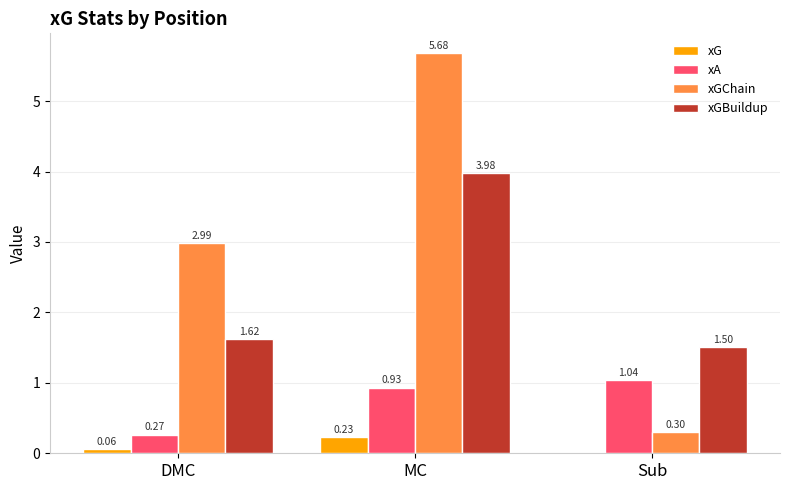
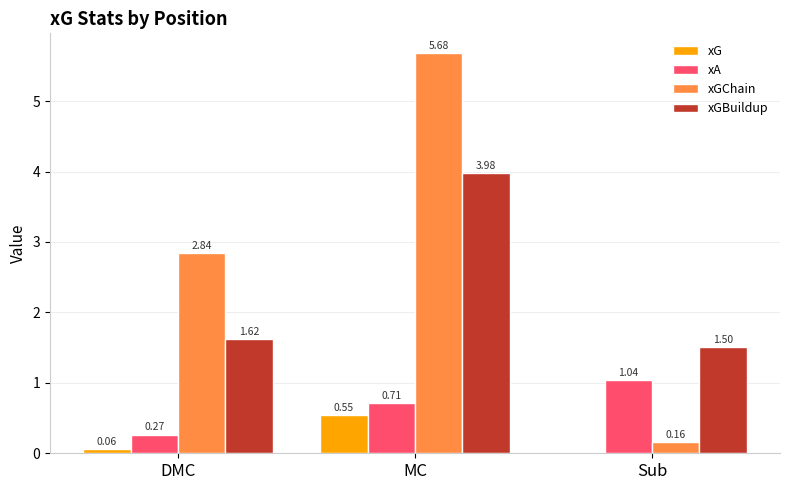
xGChain, DMC: 2.99 -> 2.84
xG, MC: 0.23 -> 0.55
xA, MC: 0.93 -> 0.71
xGChain, Sub: 0.30 -> 0.16
